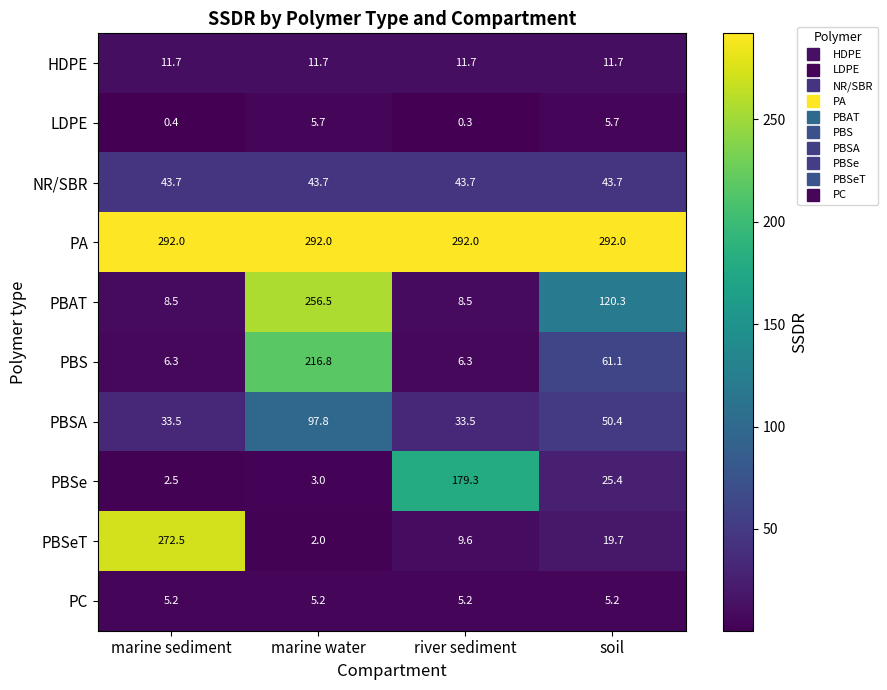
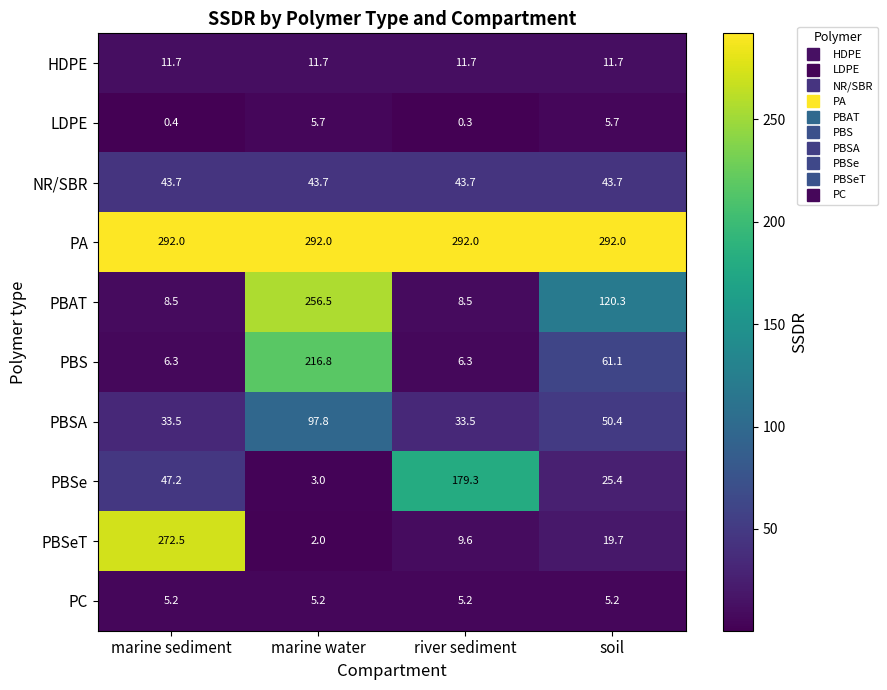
PBSe, marine sediment: 2.5 -> 47.2
